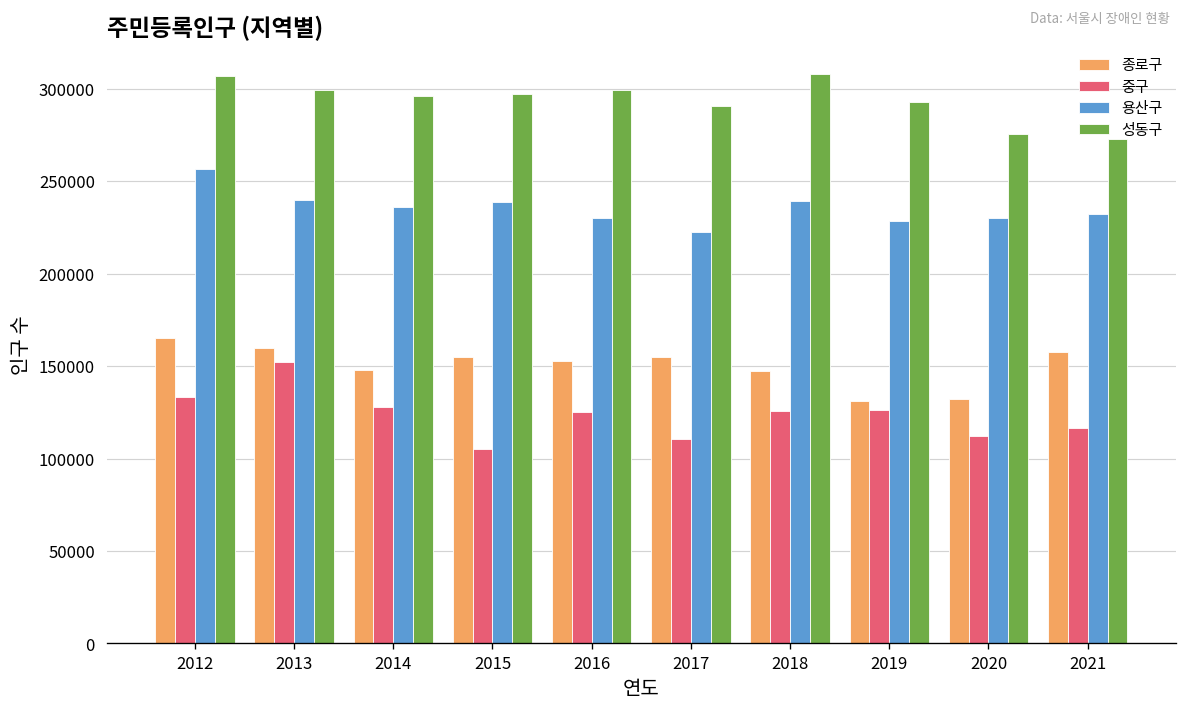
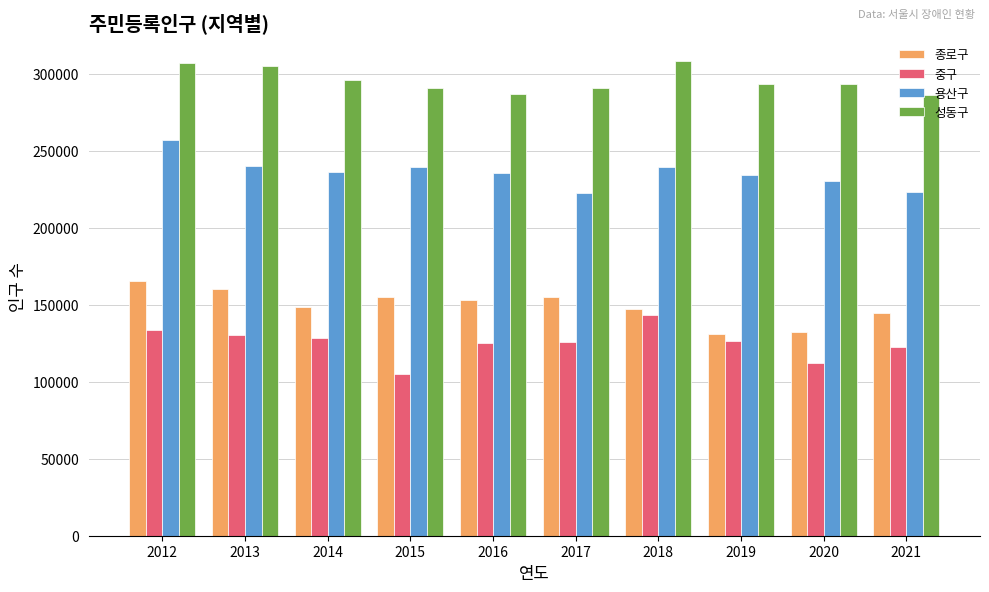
중구, 2013: 152000 -> 130000
성동구, 2013: 299000 -> 305000
성동구, 2015: 297000 -> 290000
용산구, 2016: 230000 -> 236000
성동구, 2016: 299000 -> 287000
중구, 2017: 111000 -> 126000
중구, 2018: 126000 -> 144000
용산구, 2019: 229000 -> 234000
성동구, 2020: 275000 -> 294000
종로구, 2021: 158000 -> 145000
중구, 2021: 117000 -> 122000
용산구, 2021: 232000 -> 223000
성동구, 2021: 273000 -> 286000
